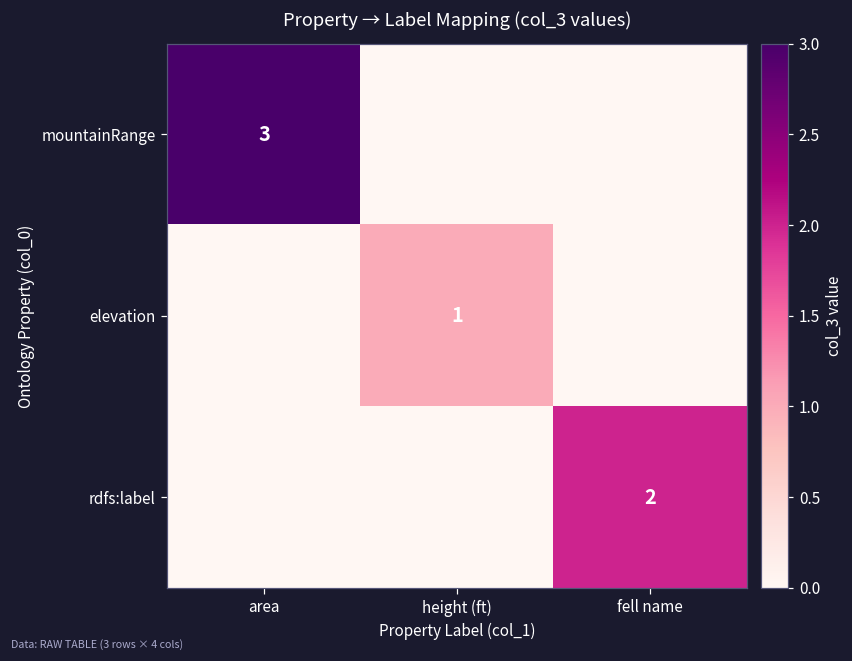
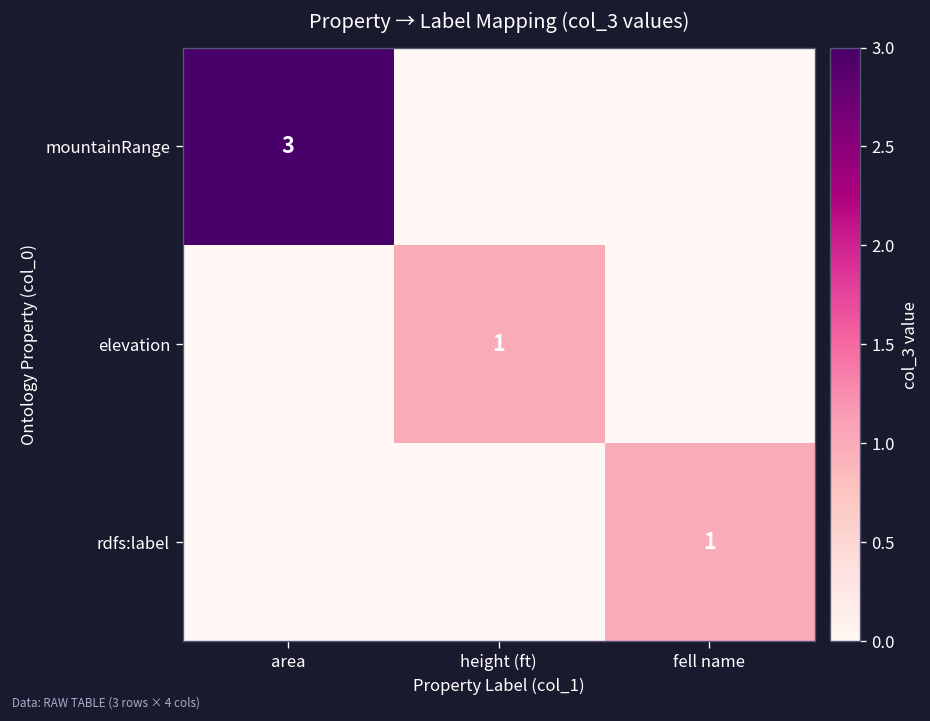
rdfs:label, fell name: 2 -> 1
